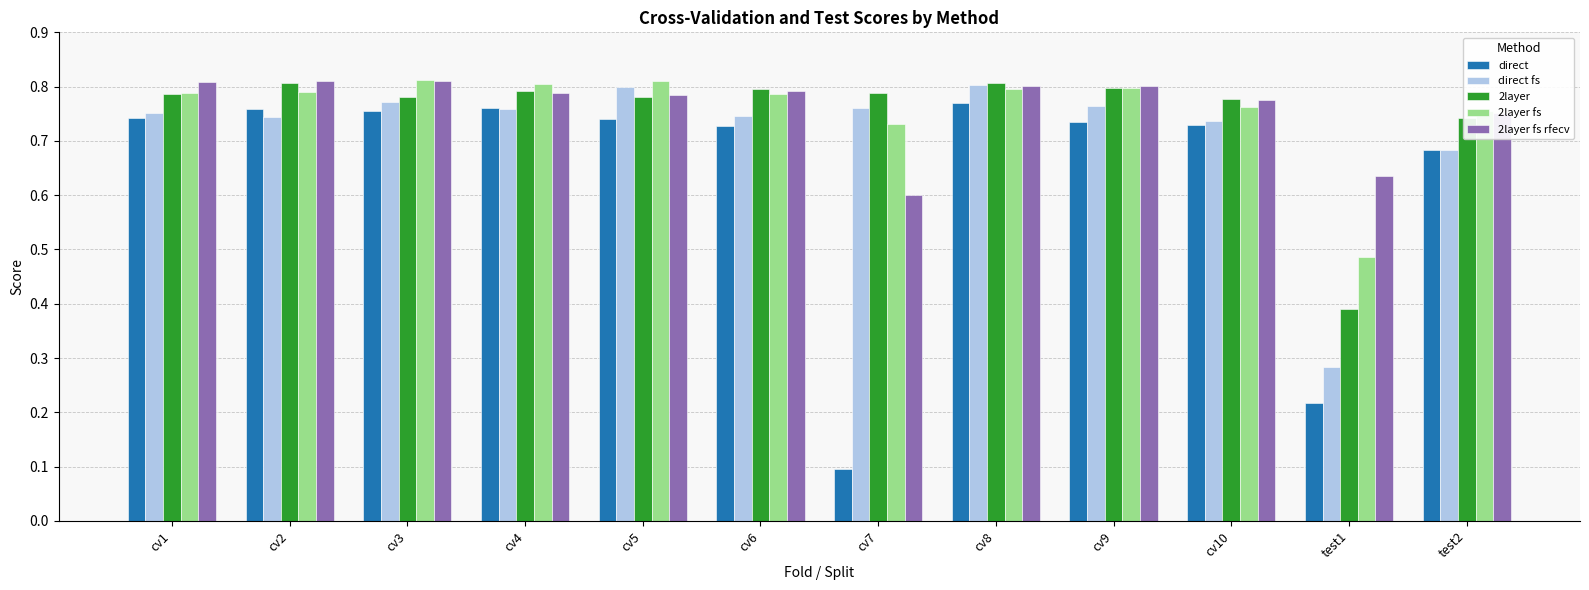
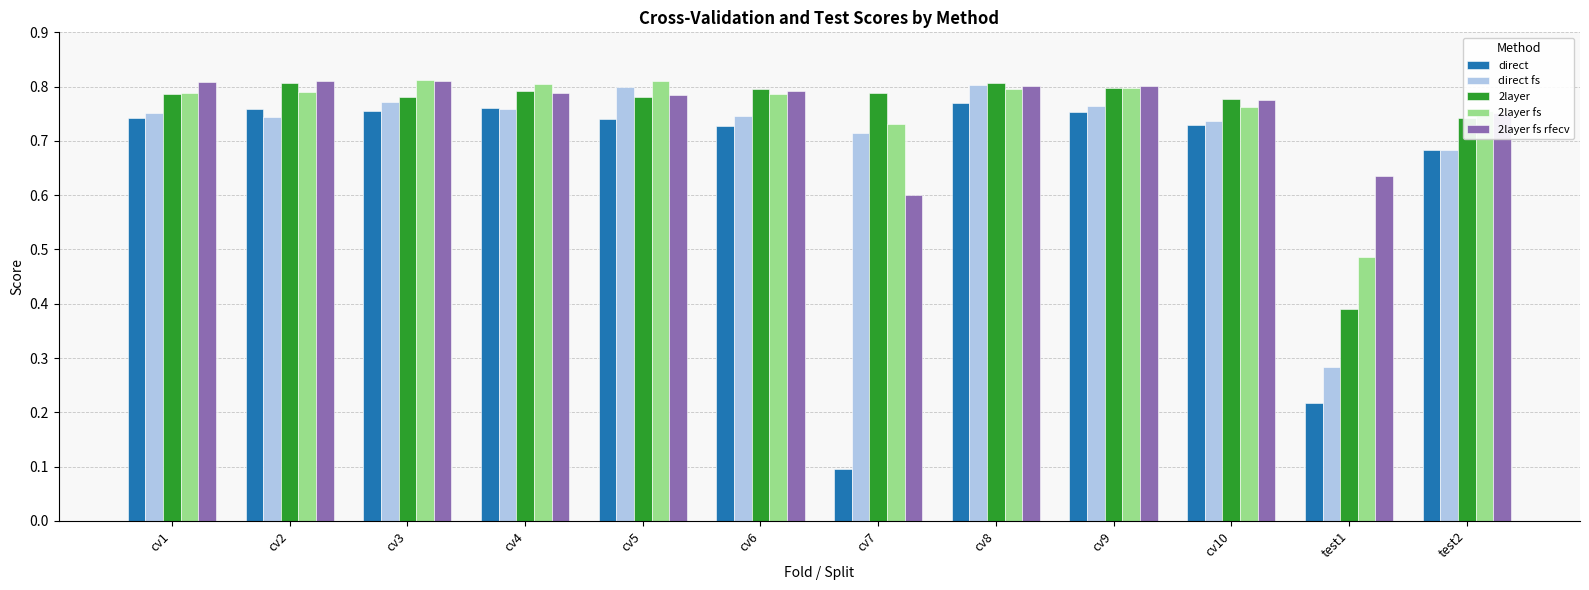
direct fs, cv7: 0.76 -> 0.71
direct, cv9: 0.73 -> 0.75
